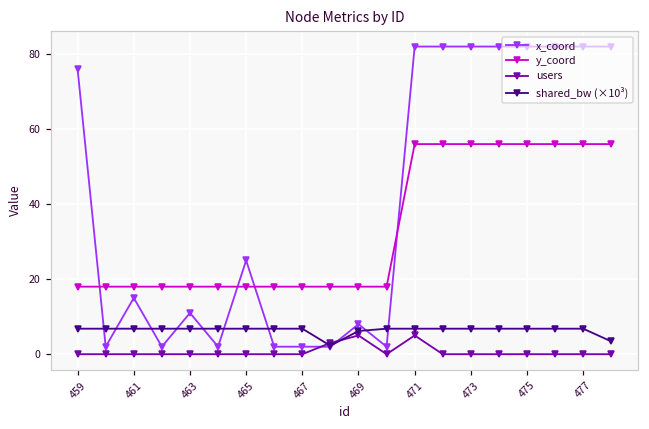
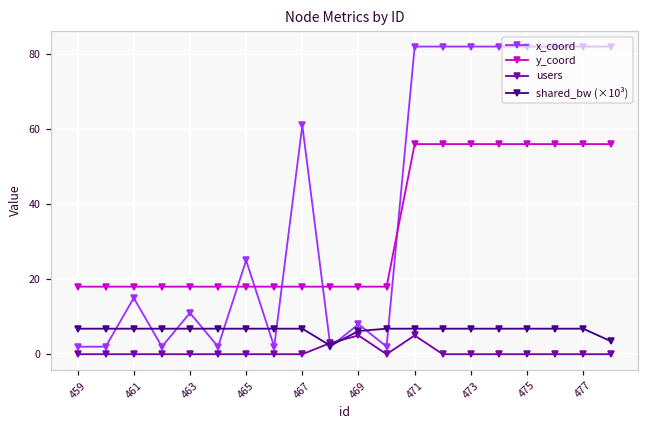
x_coord, 459: 76 -> 2
x_coord, 467: 2 -> 61
